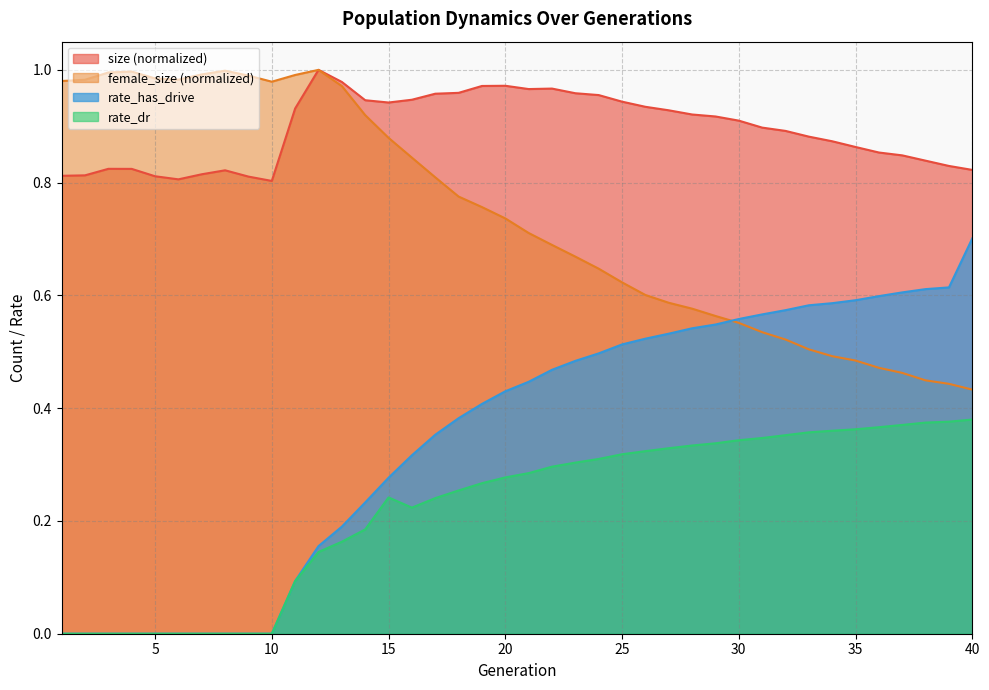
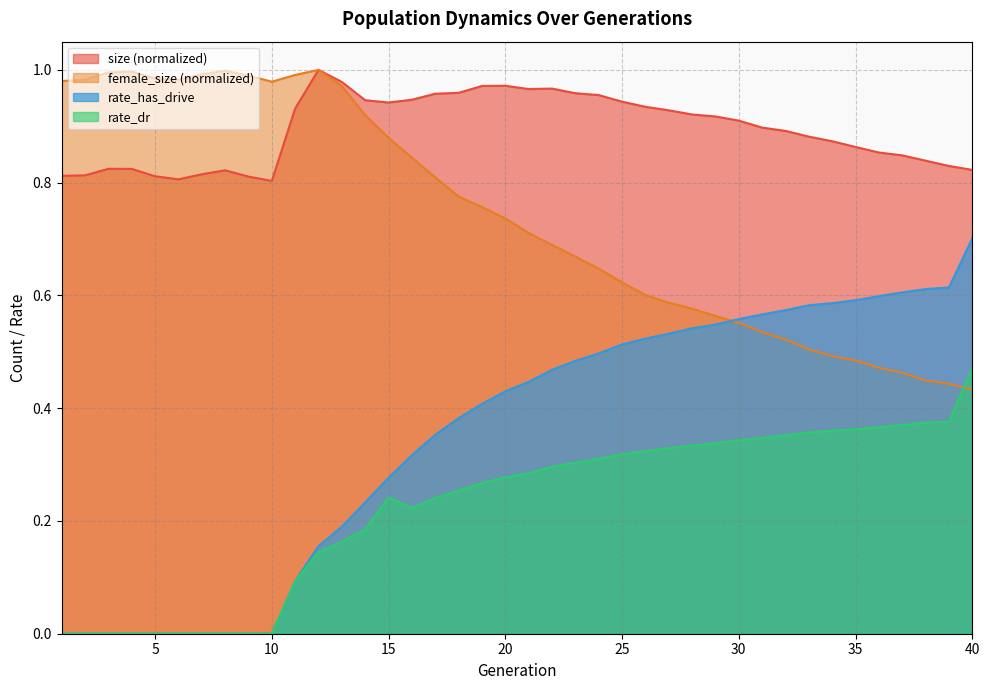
rate_dr, 40: 0.38 -> 0.47
